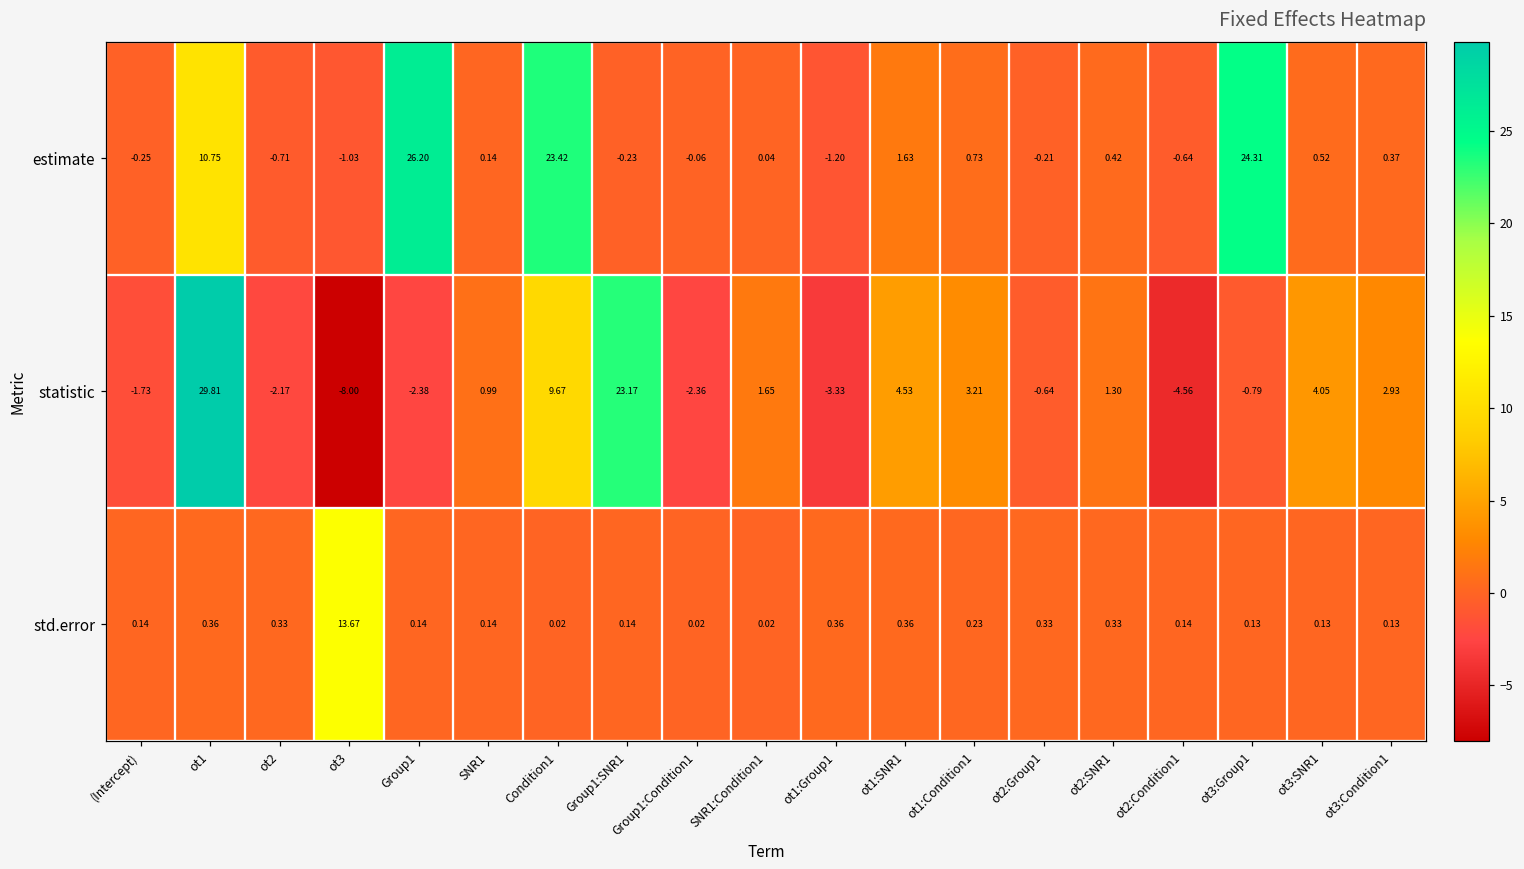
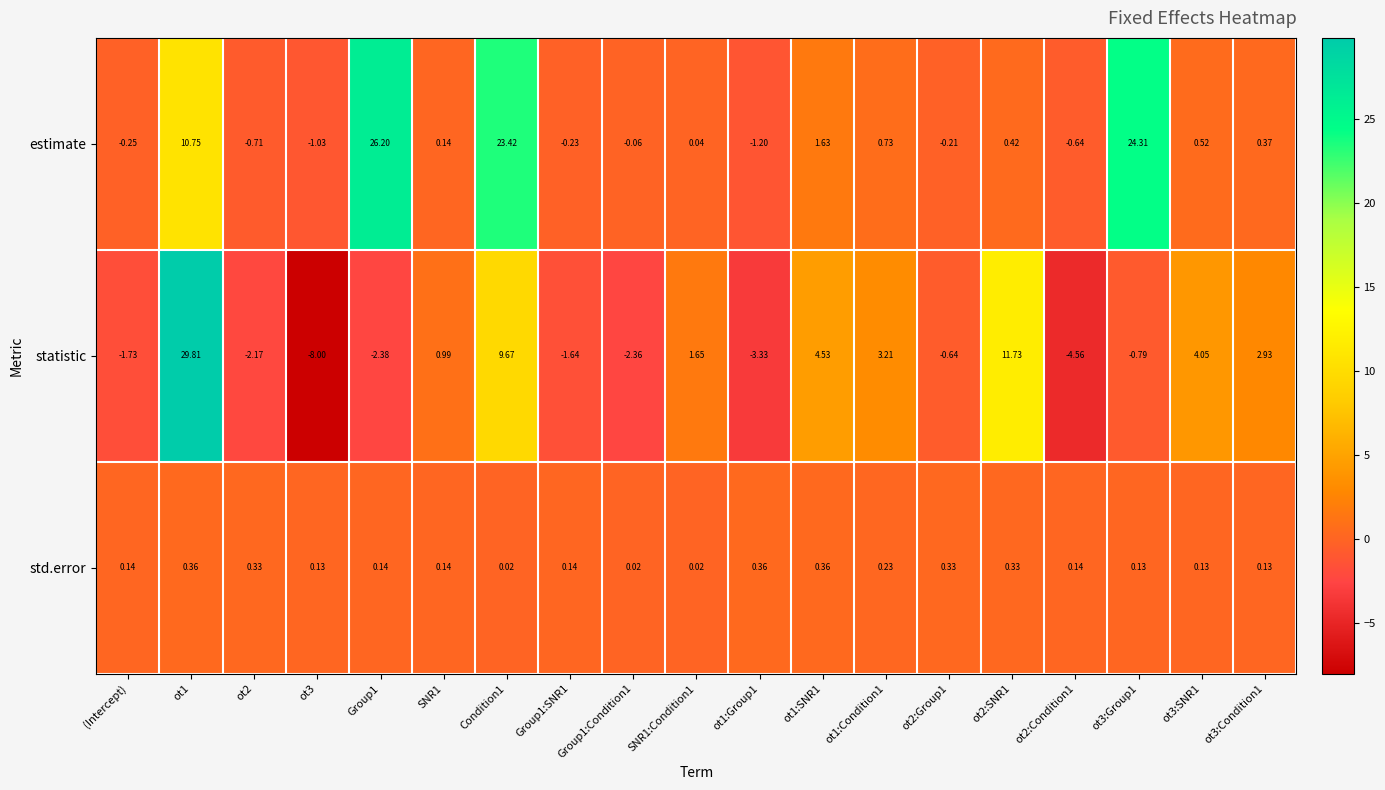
statistic, Group1:SNR1: 23.17 -> -1.64
statistic, ot2:SNR1: 1.30 -> 11.73
std.error, ot3: 13.67 -> 0.13
